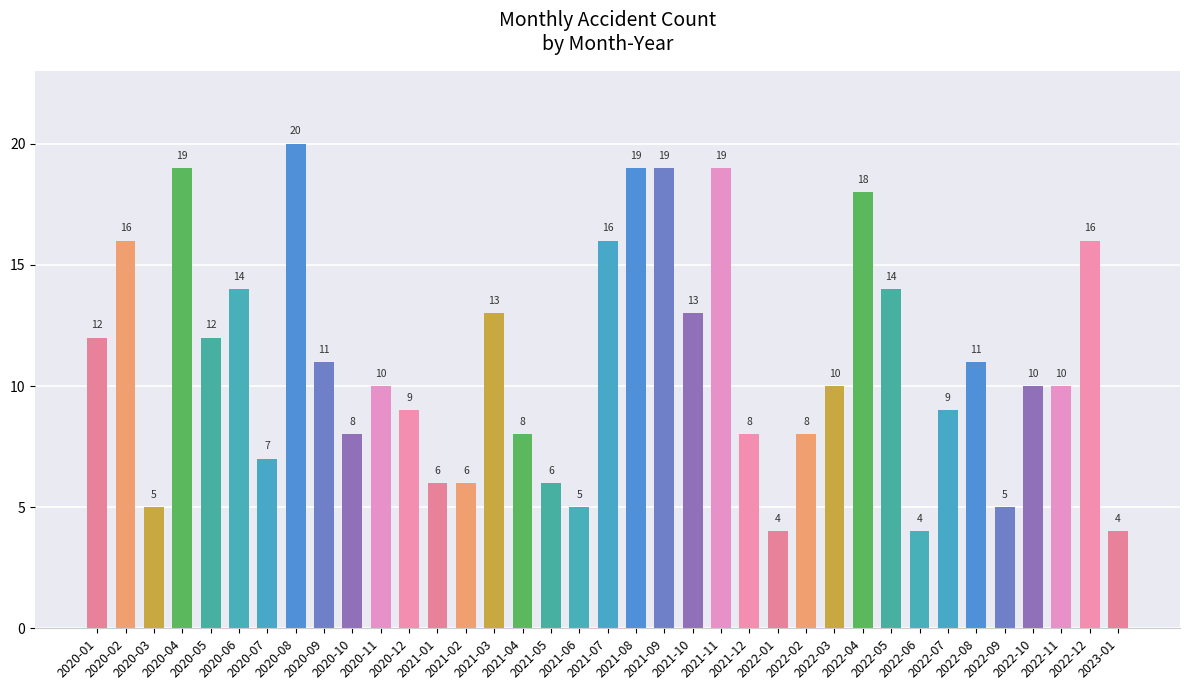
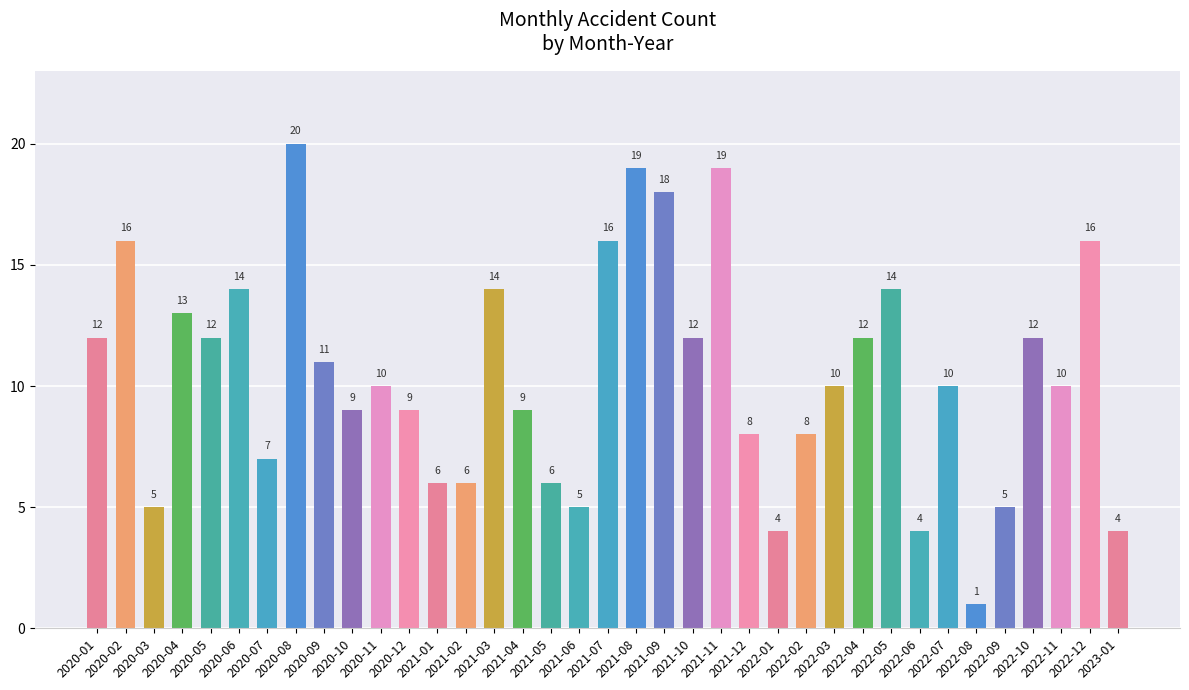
2020-04: 19 -> 13
2020-10: 8 -> 9
2021-03: 13 -> 14
2021-04: 8 -> 9
2021-09: 19 -> 18
2021-10: 13 -> 12
2022-04: 18 -> 12
2022-07: 9 -> 10
2022-08: 11 -> 1
2022-10: 10 -> 12
